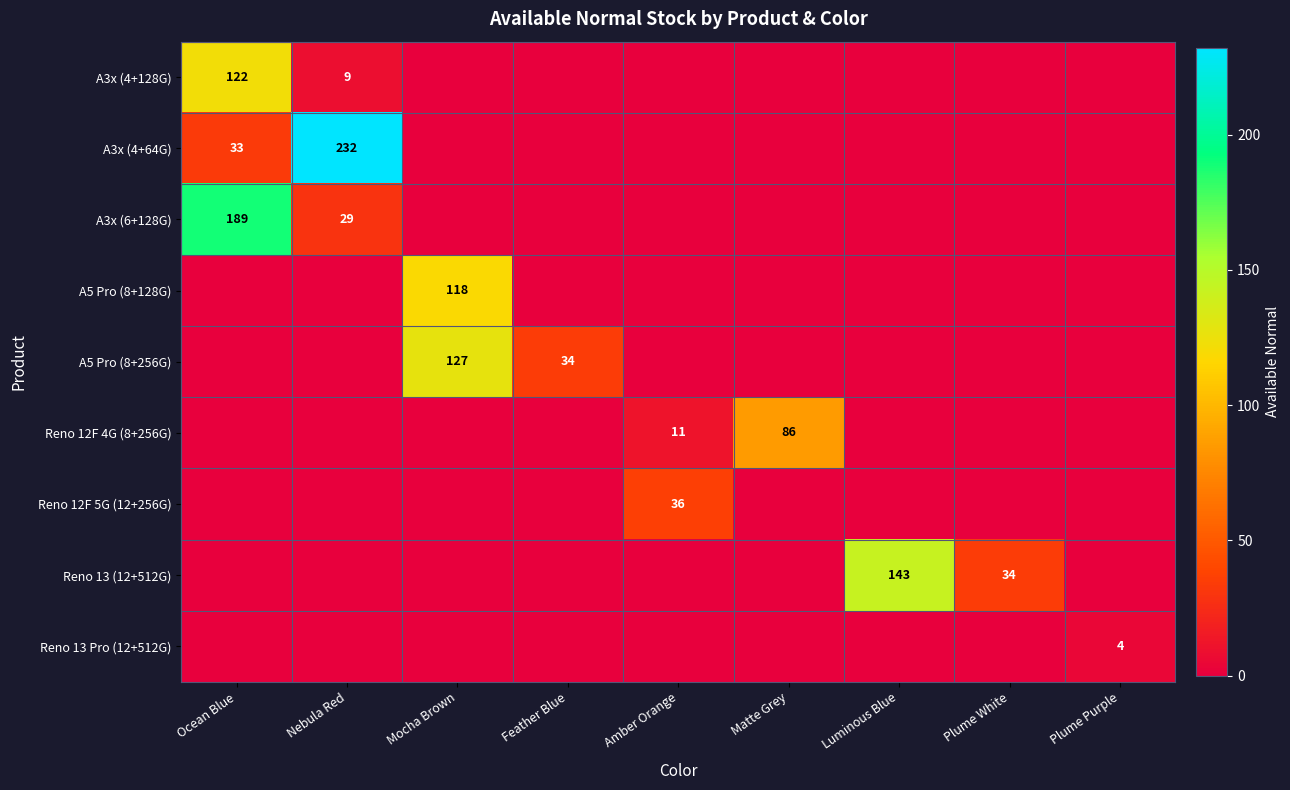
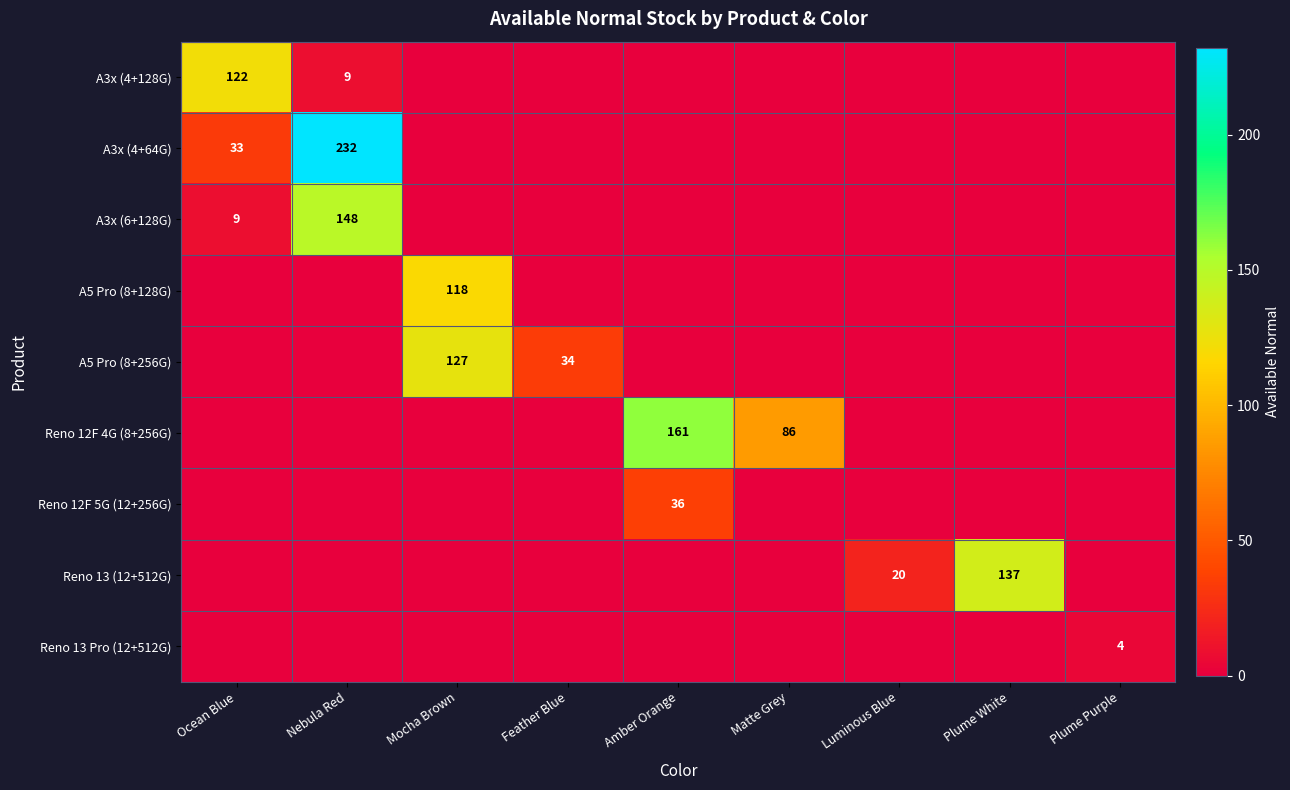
A3x (6+128G), Ocean Blue: 189 -> 9
A3x (6+128G), Nebula Red: 29 -> 148
Reno 12F 4G (8+256G), Amber Orange: 11 -> 161
Reno 13 (12+512G), Luminous Blue: 143 -> 20
Reno 13 (12+512G), Plume White: 34 -> 137
